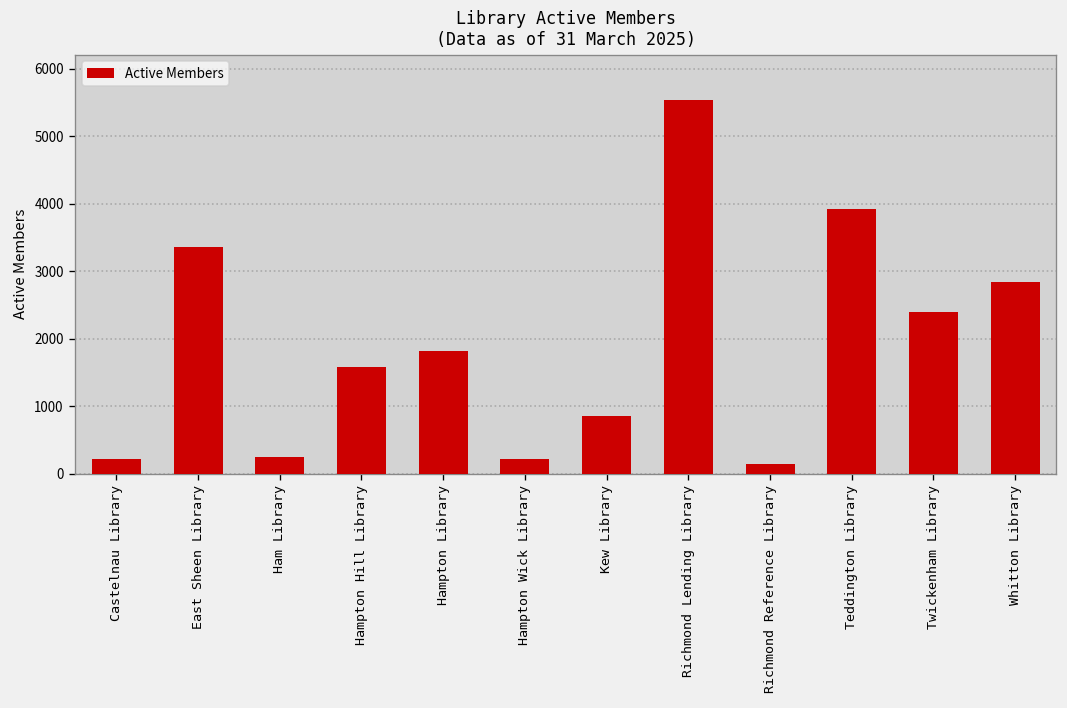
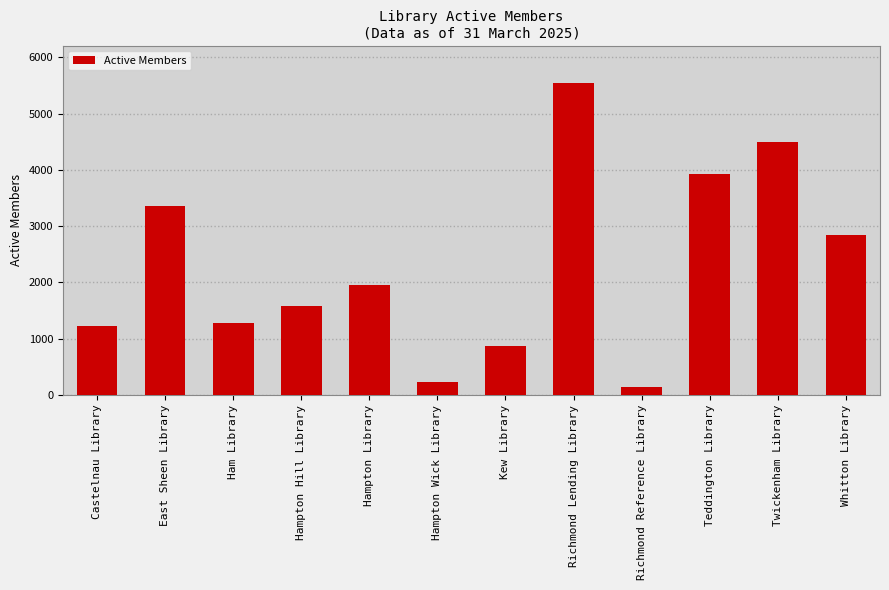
Castelnau Library: 200 -> 1200
Ham Library: 200 -> 1300
Hampton Library: 1800 -> 2000
Twickenham Library: 2400 -> 4500
